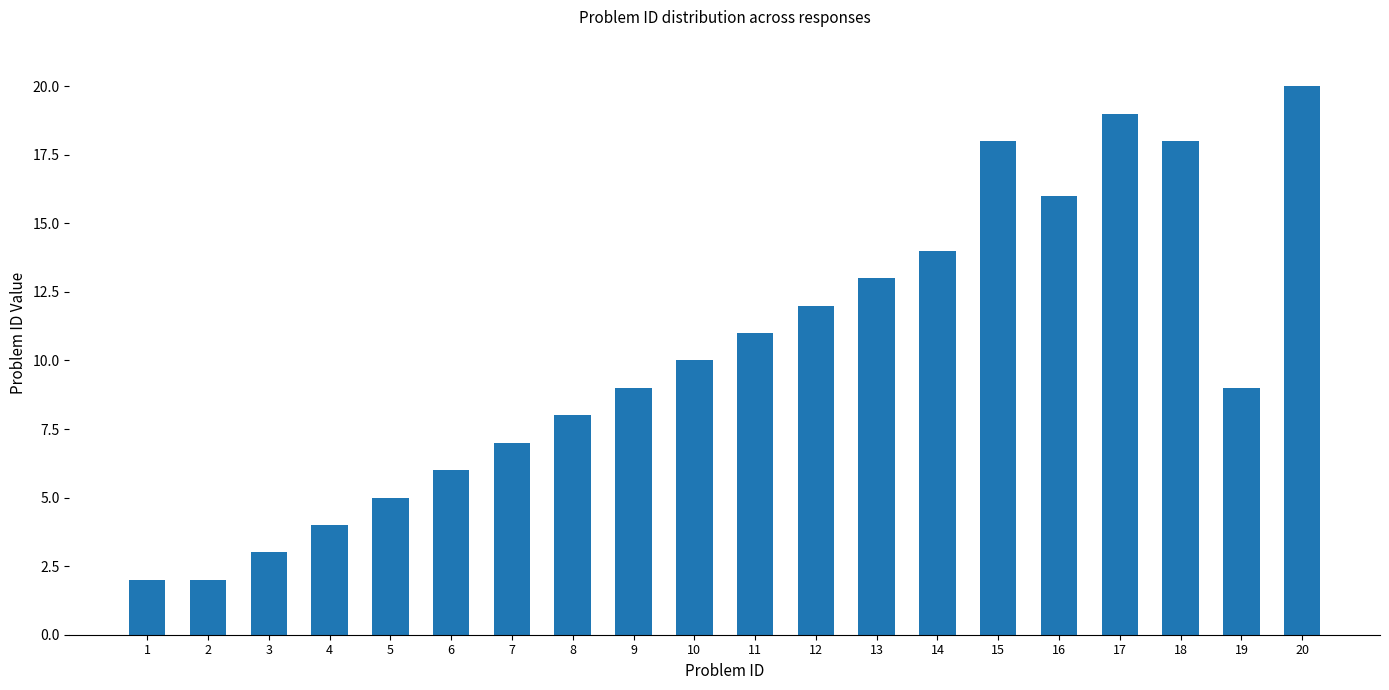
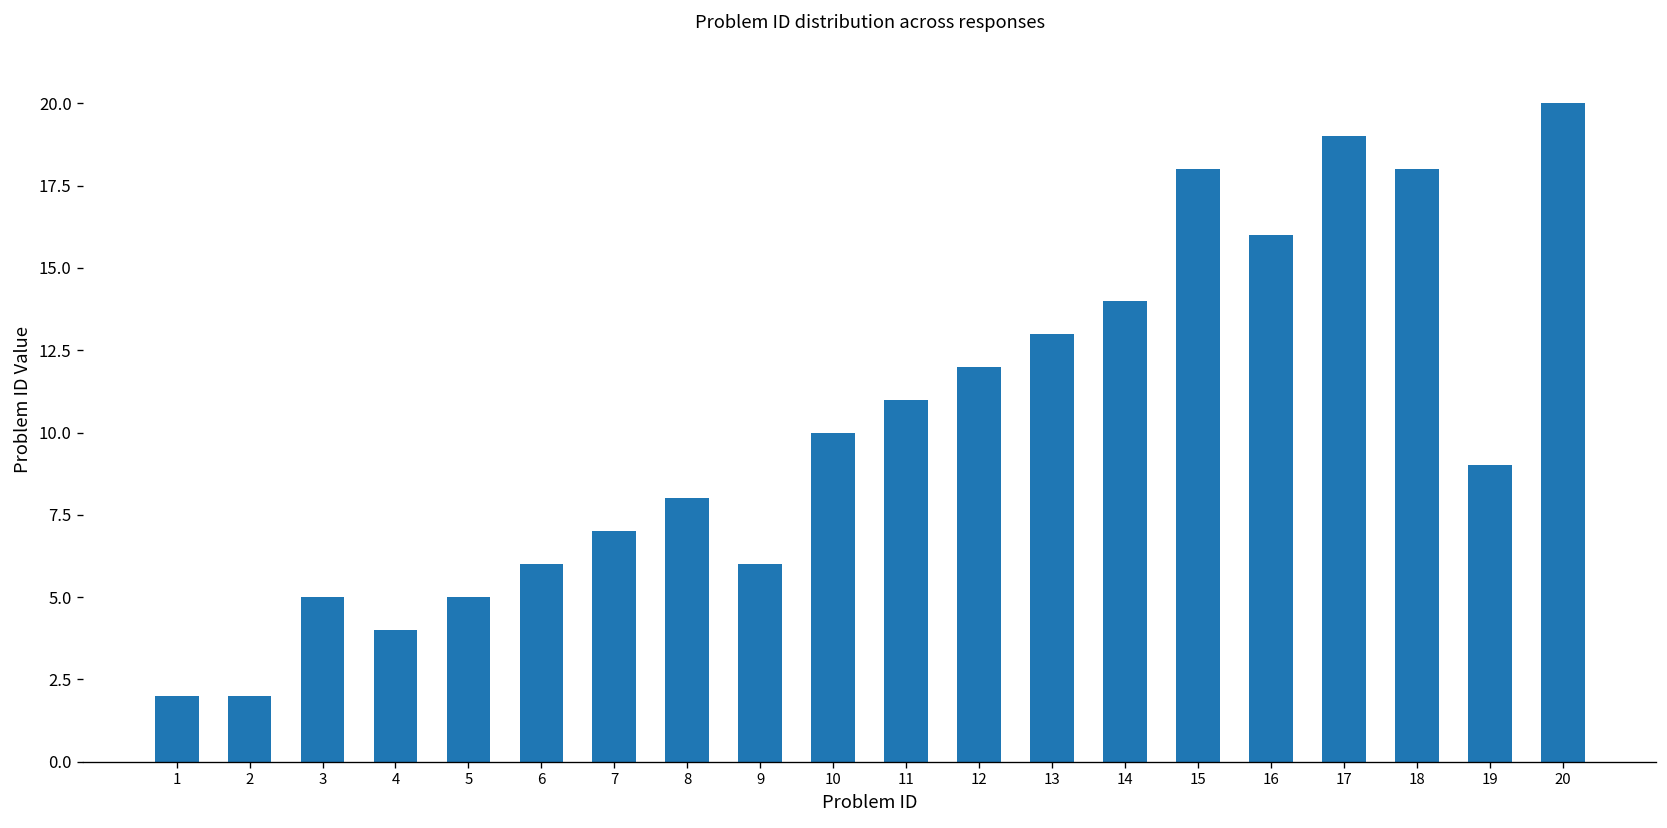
3: 3 -> 5
9: 9 -> 6
